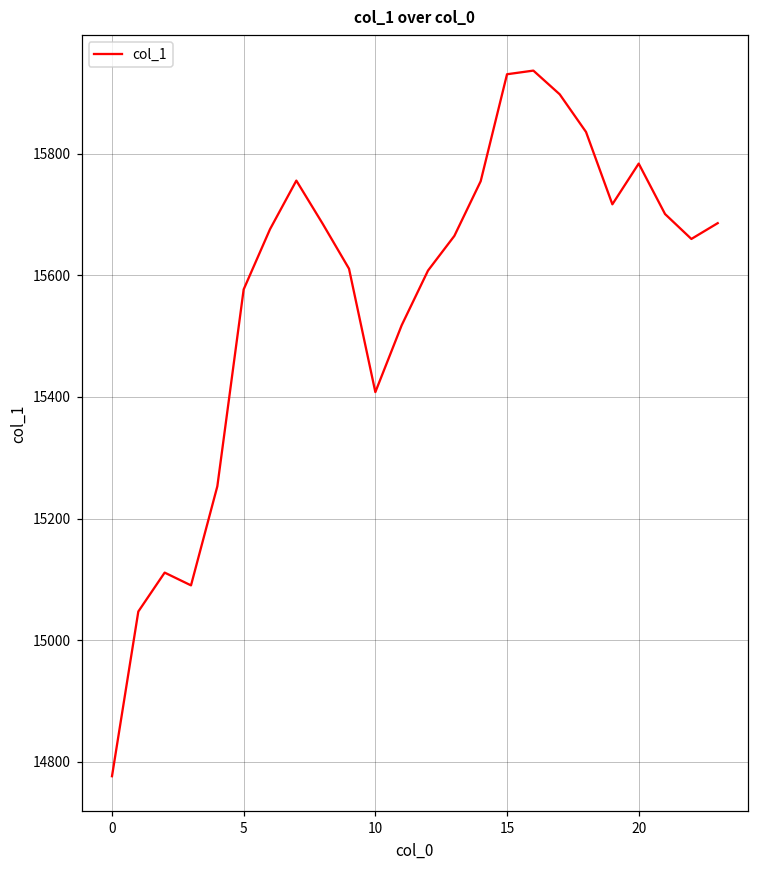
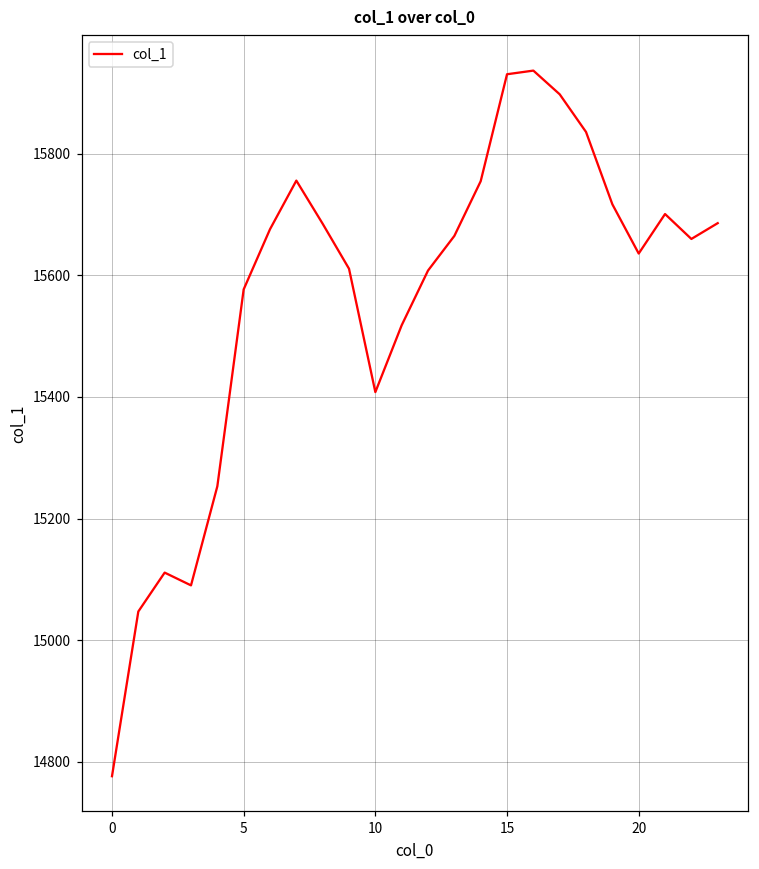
20: 15780 -> 15640
